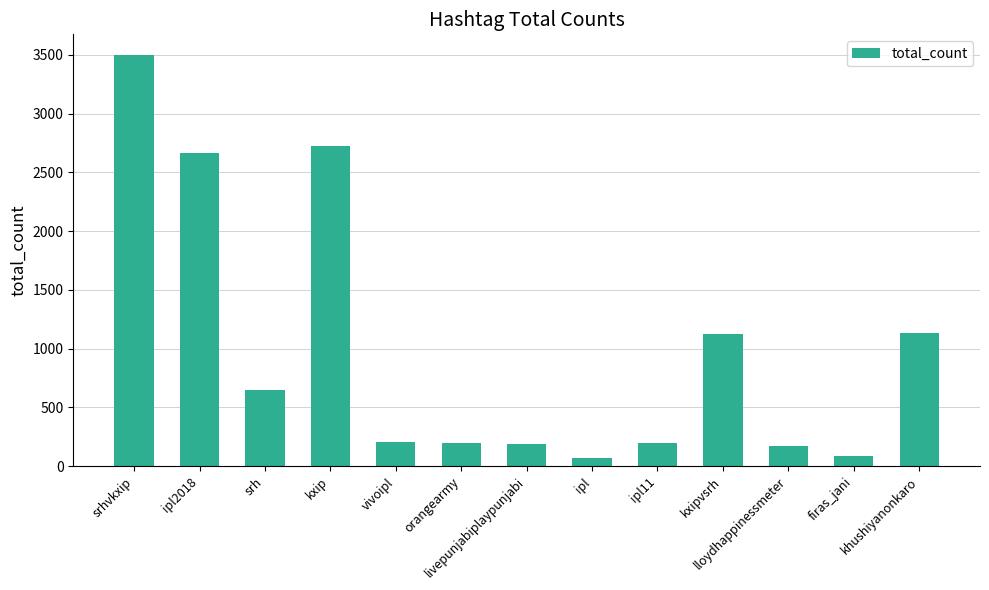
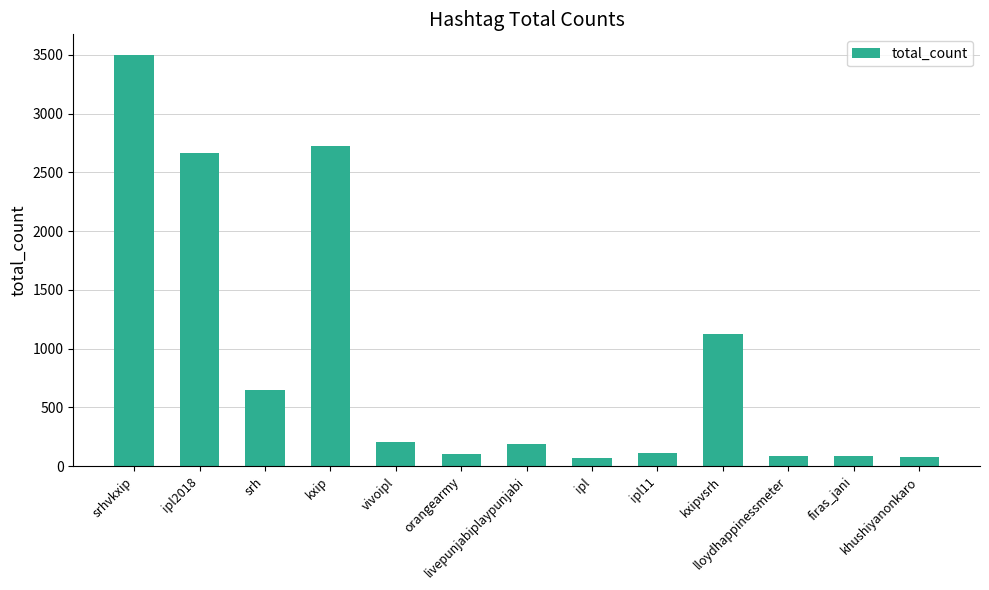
orangearmy: 200 -> 100
ipl11: 200 -> 110
lloydhappinessmeter: 180 -> 80
khushiyanonkaro: 1130 -> 80
